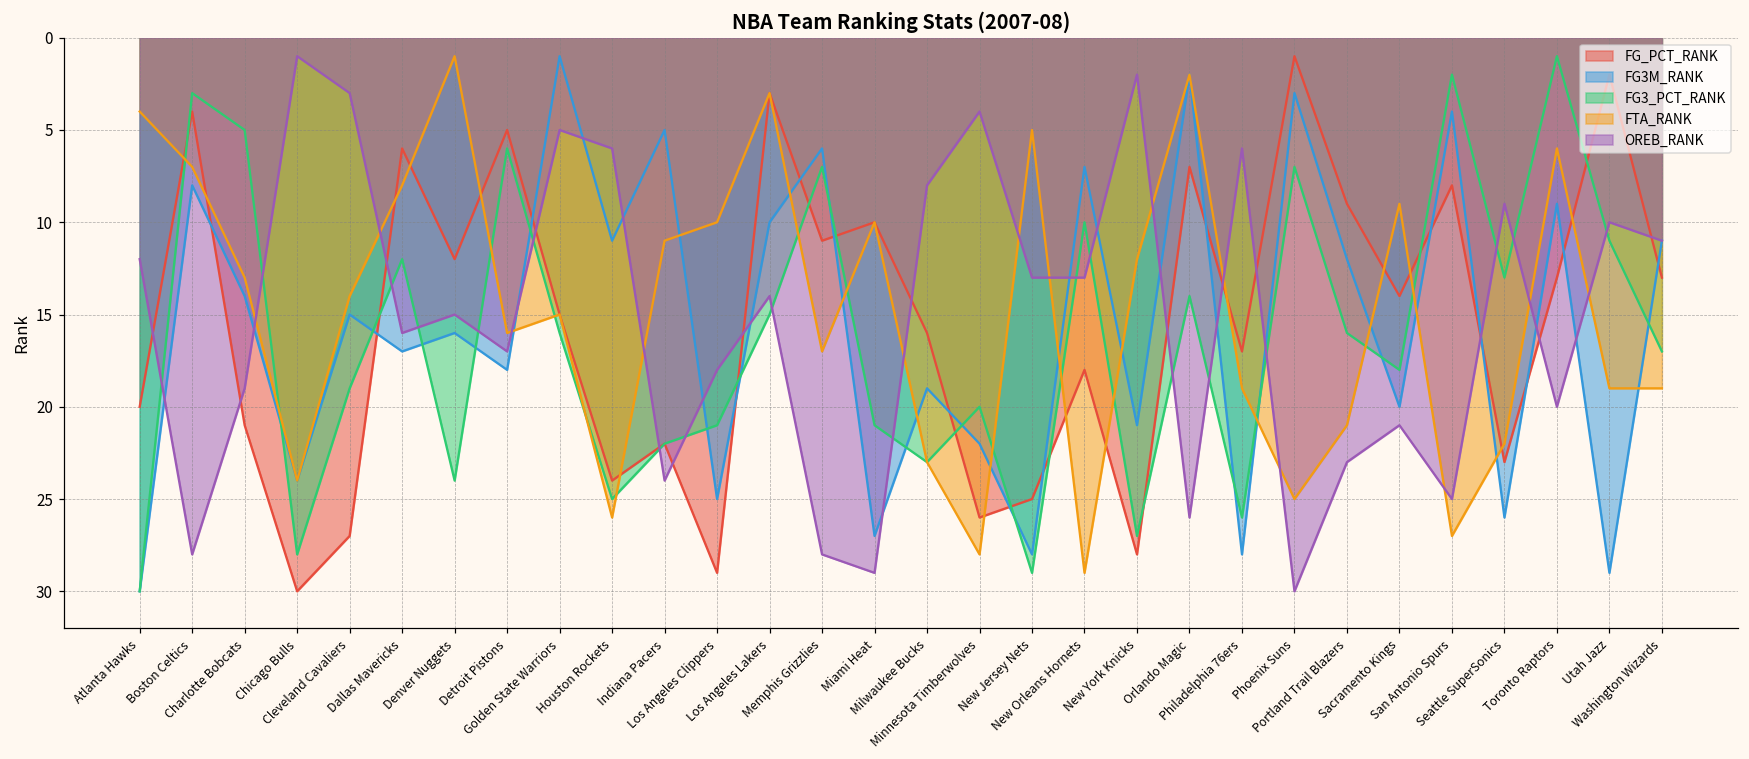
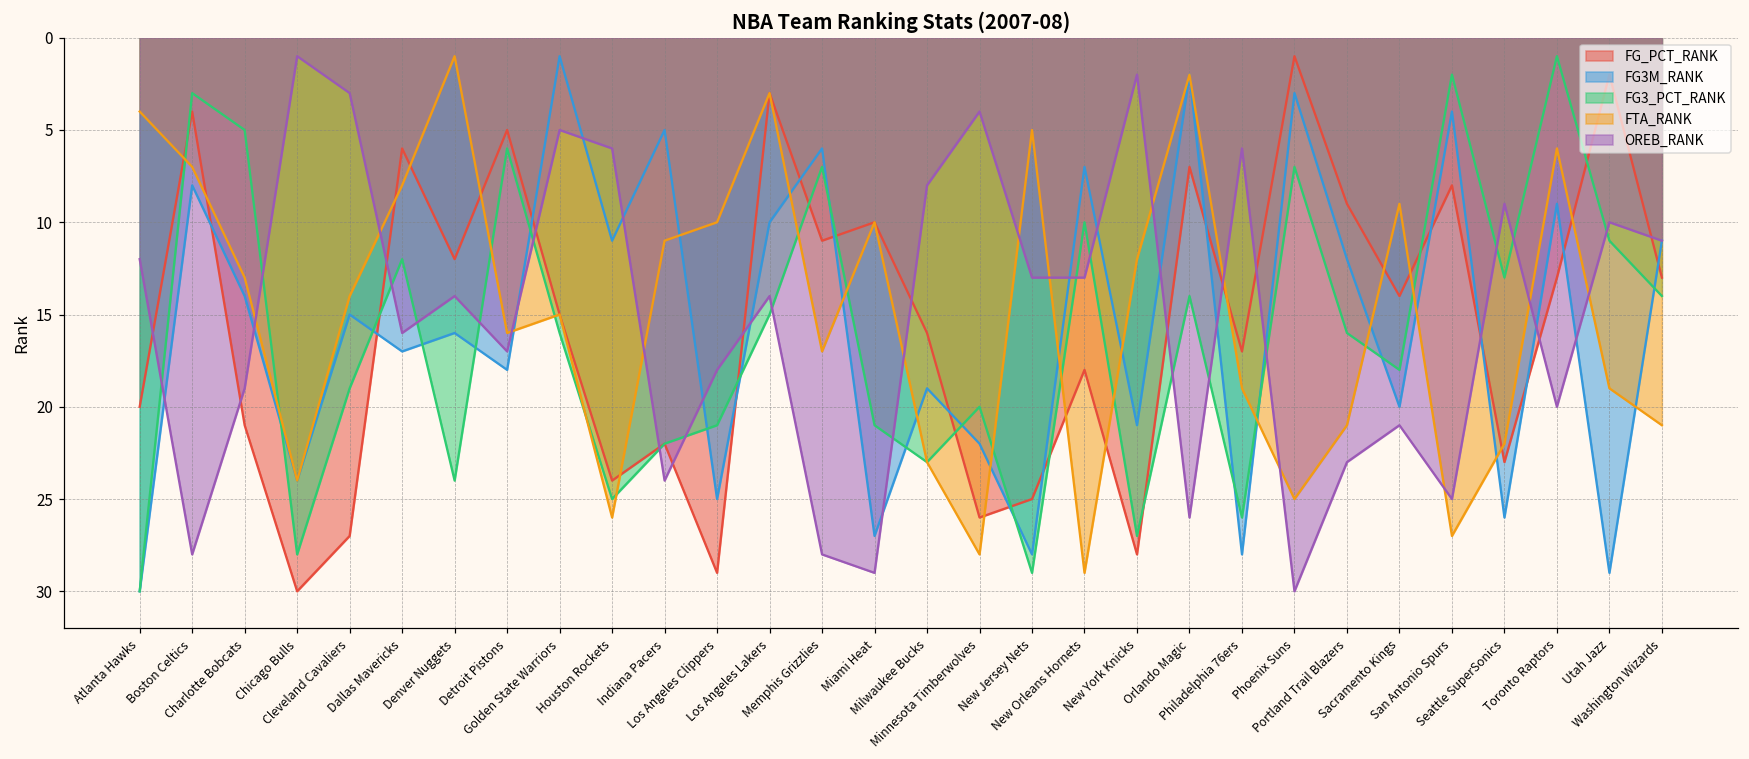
OREB_RANK, Denver Nuggets: 15 -> 14
FG3_PCT_RANK, Washington Wizards: 17 -> 14
FTA_RANK, Washington Wizards: 19 -> 21
